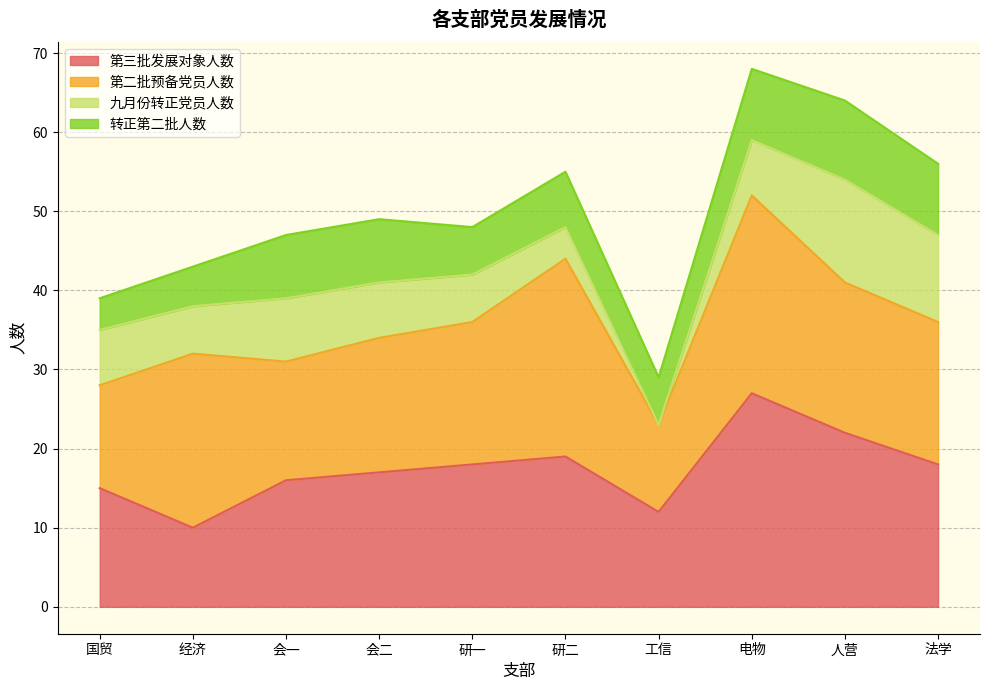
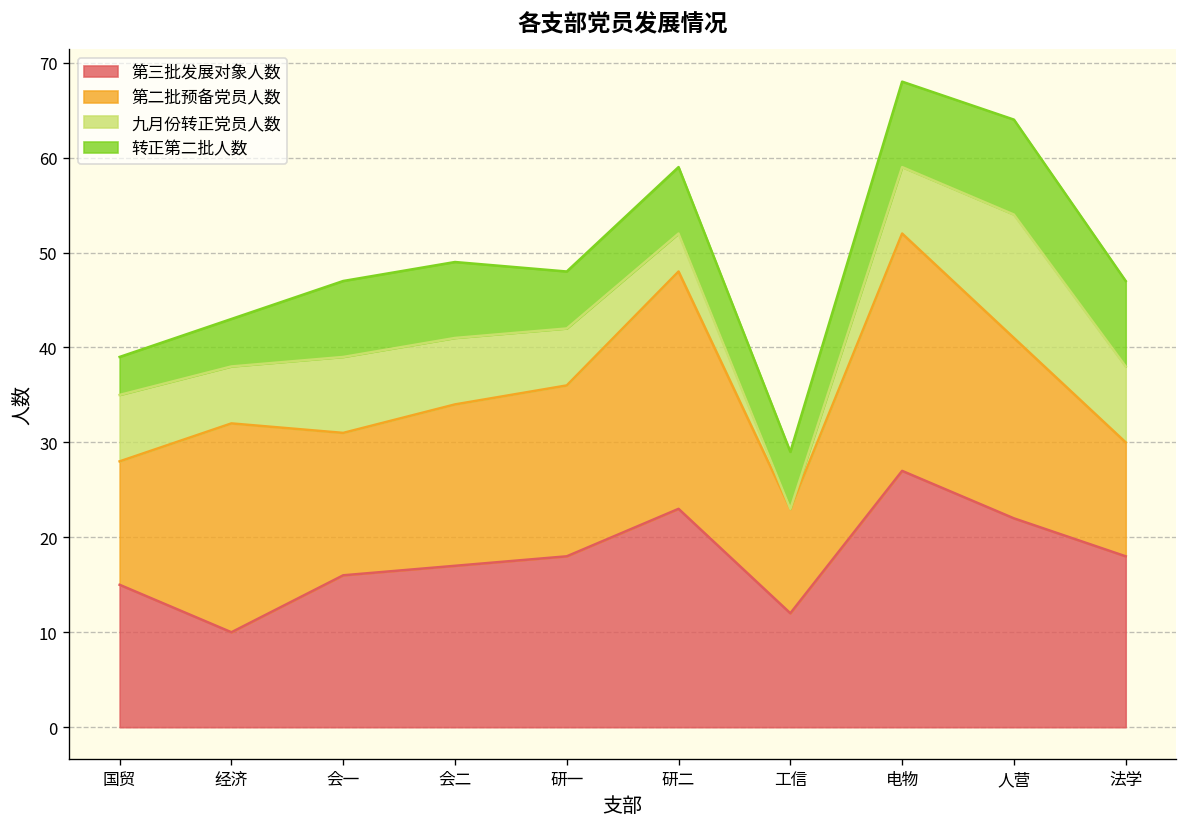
第三批发展对象人数, 研二: 19 -> 23
第二批预备党员人数, 法学: 18 -> 12
九月份转正党员人数, 法学: 11 -> 8
